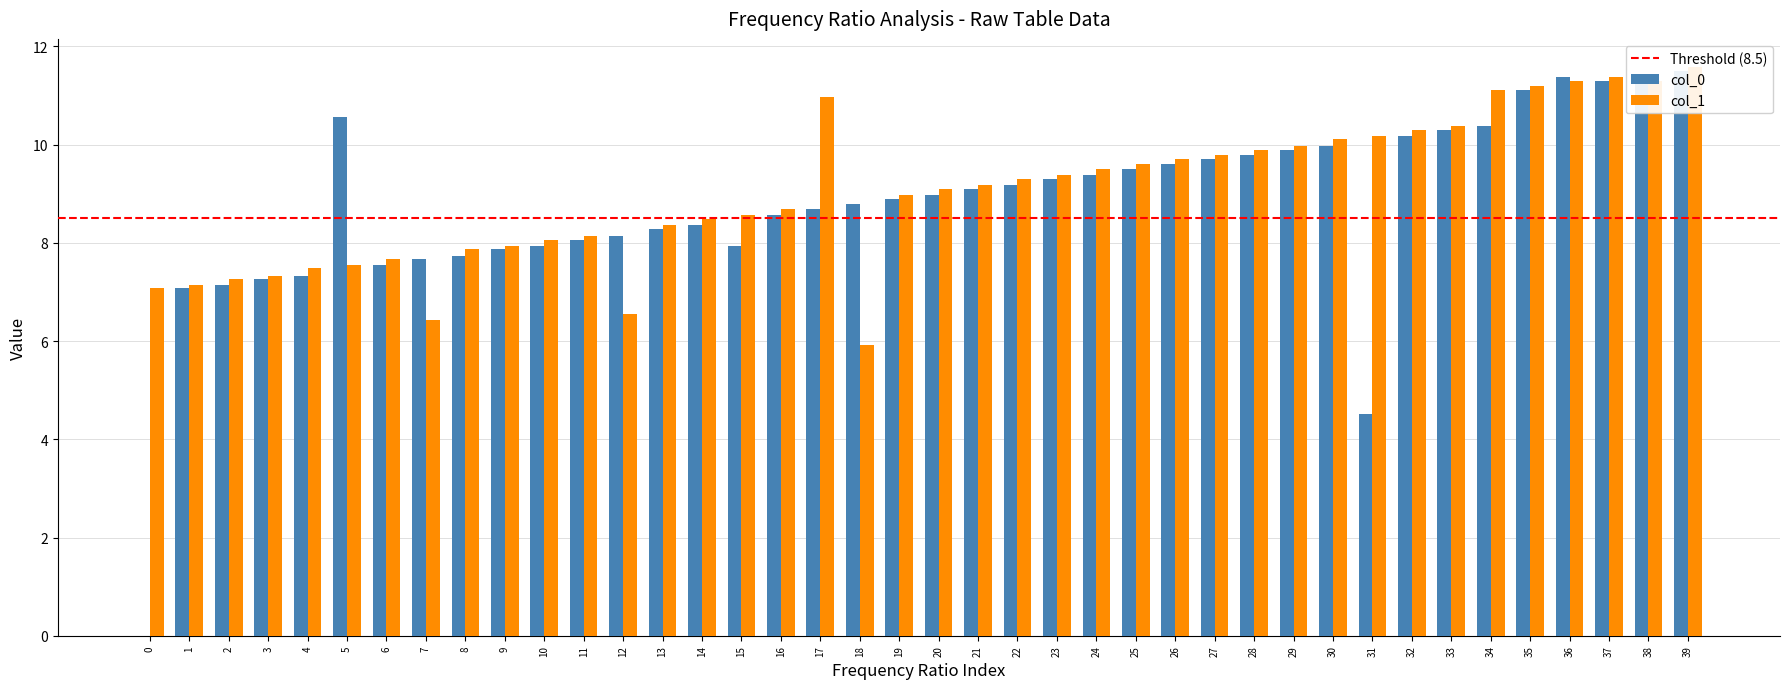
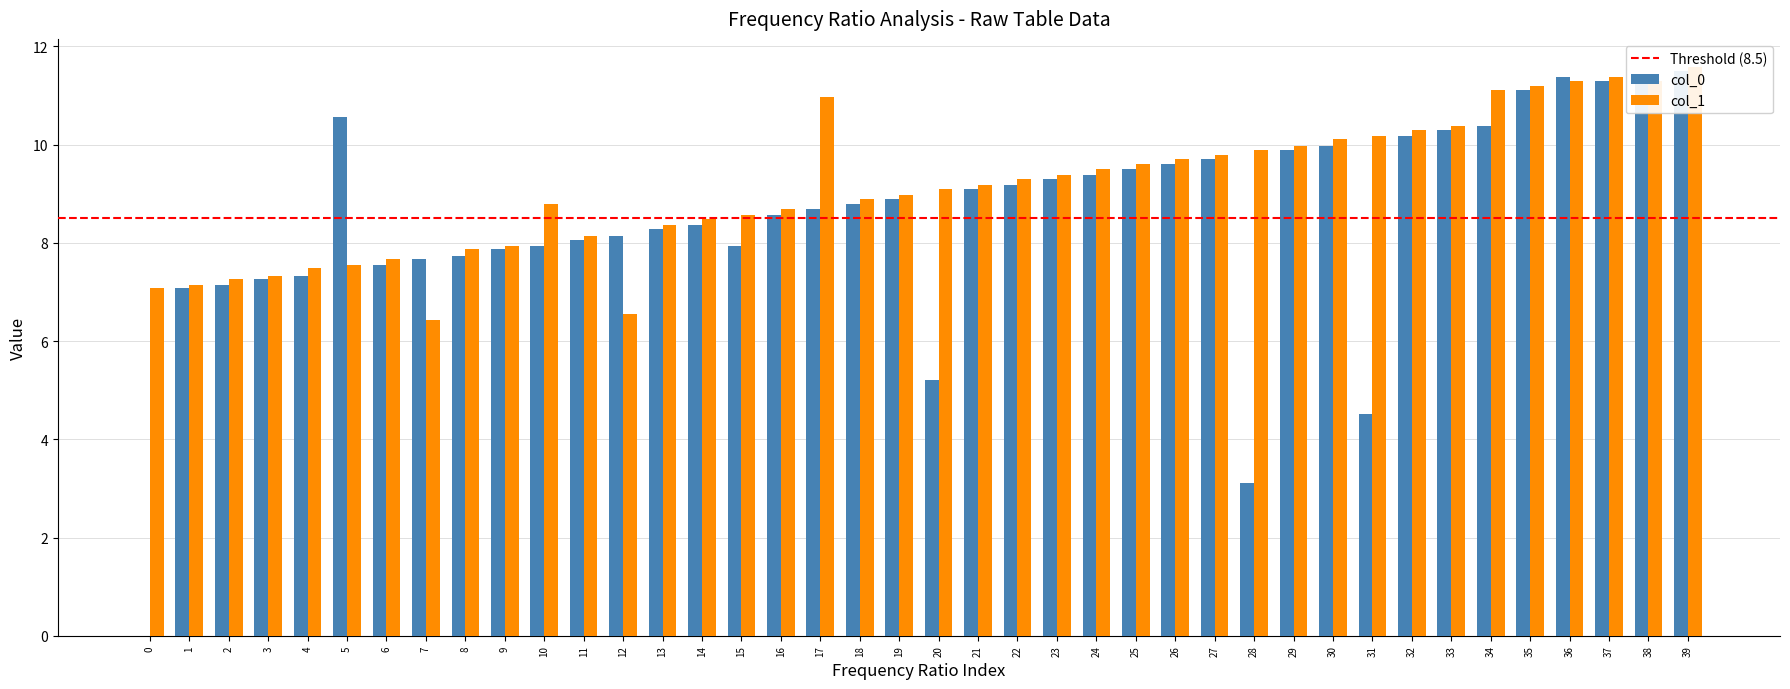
col_1, 10: 8.1 -> 8.8
col_1, 18: 5.9 -> 8.9
col_0, 20: 9.0 -> 5.2
col_0, 28: 9.8 -> 3.1
